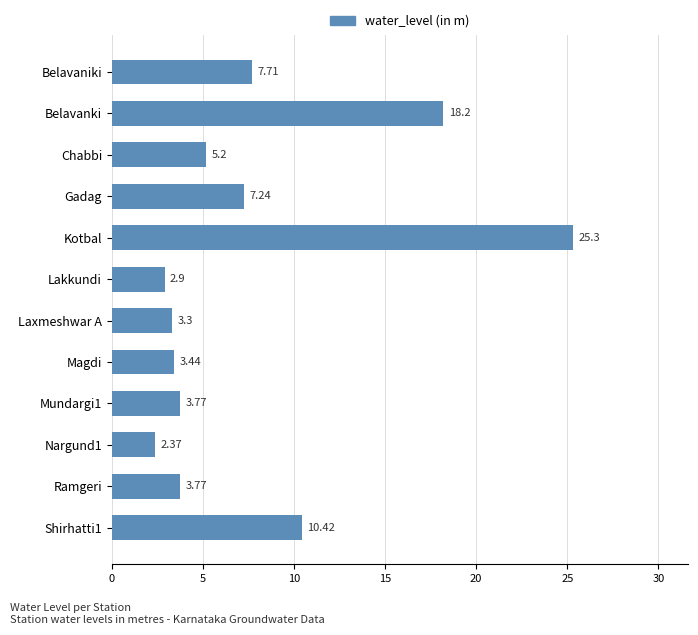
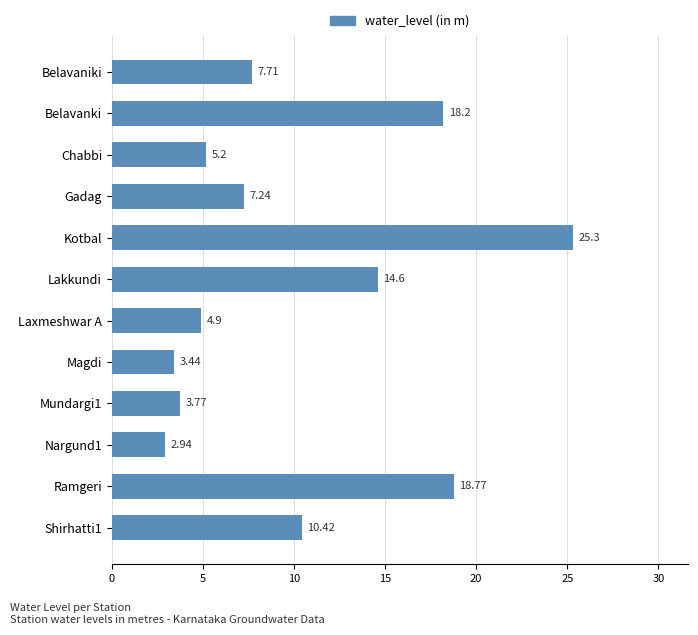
Lakkundi: 2.9 -> 14.6
Laxmeshwar A: 3.3 -> 4.9
Nargund1: 2.37 -> 2.94
Ramgeri: 3.77 -> 18.77
